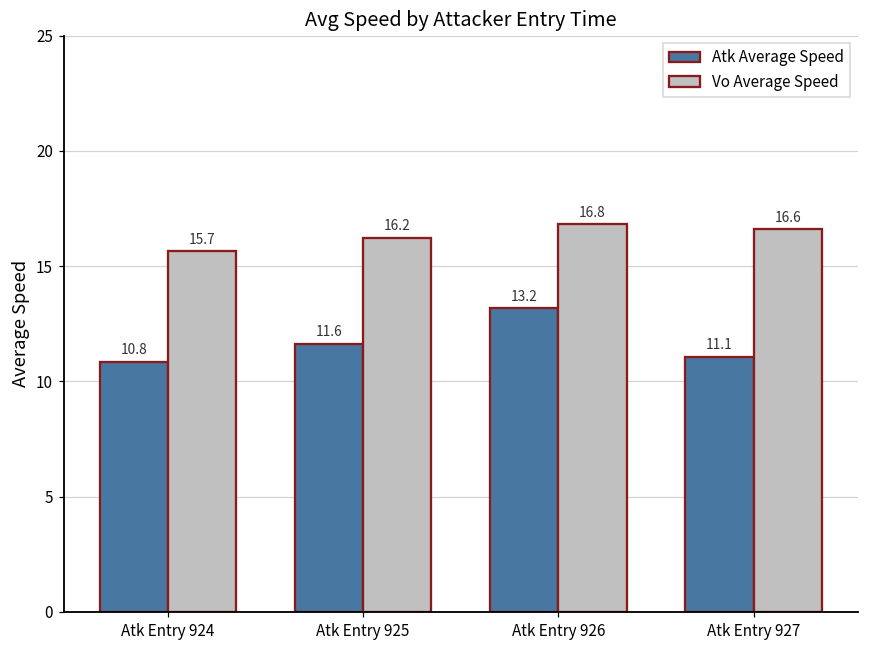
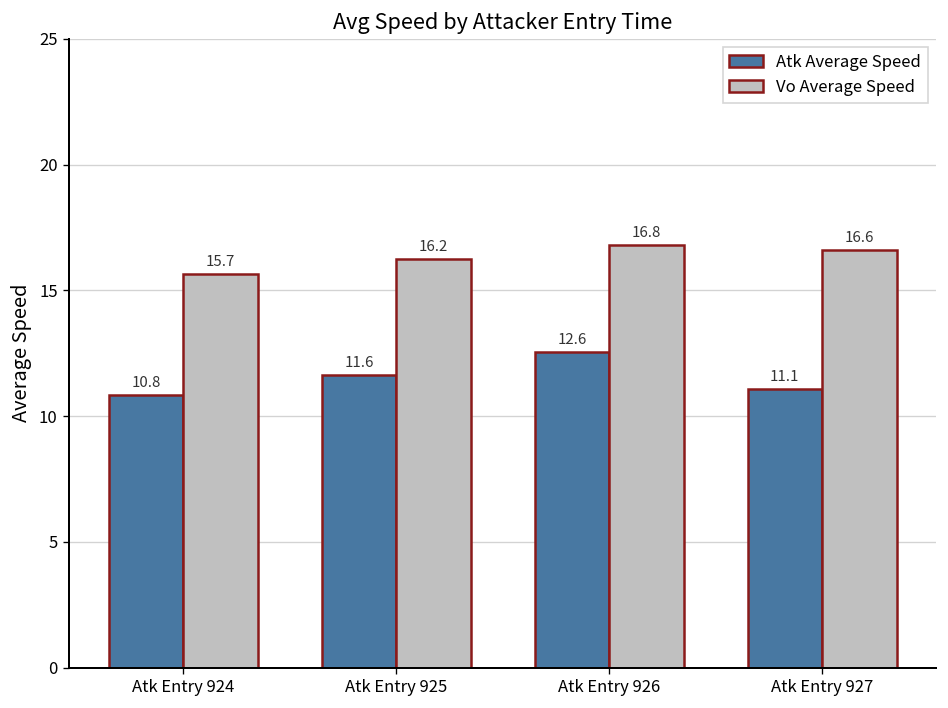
Atk Average Speed, Atk Entry 926: 13.2 -> 12.6
